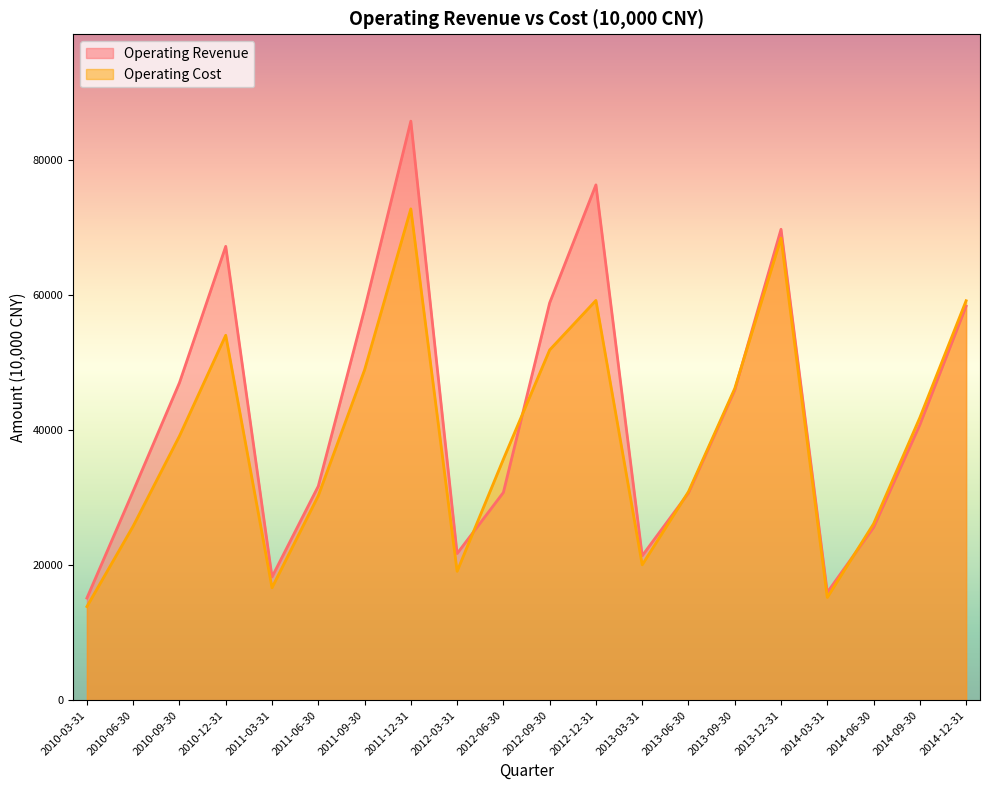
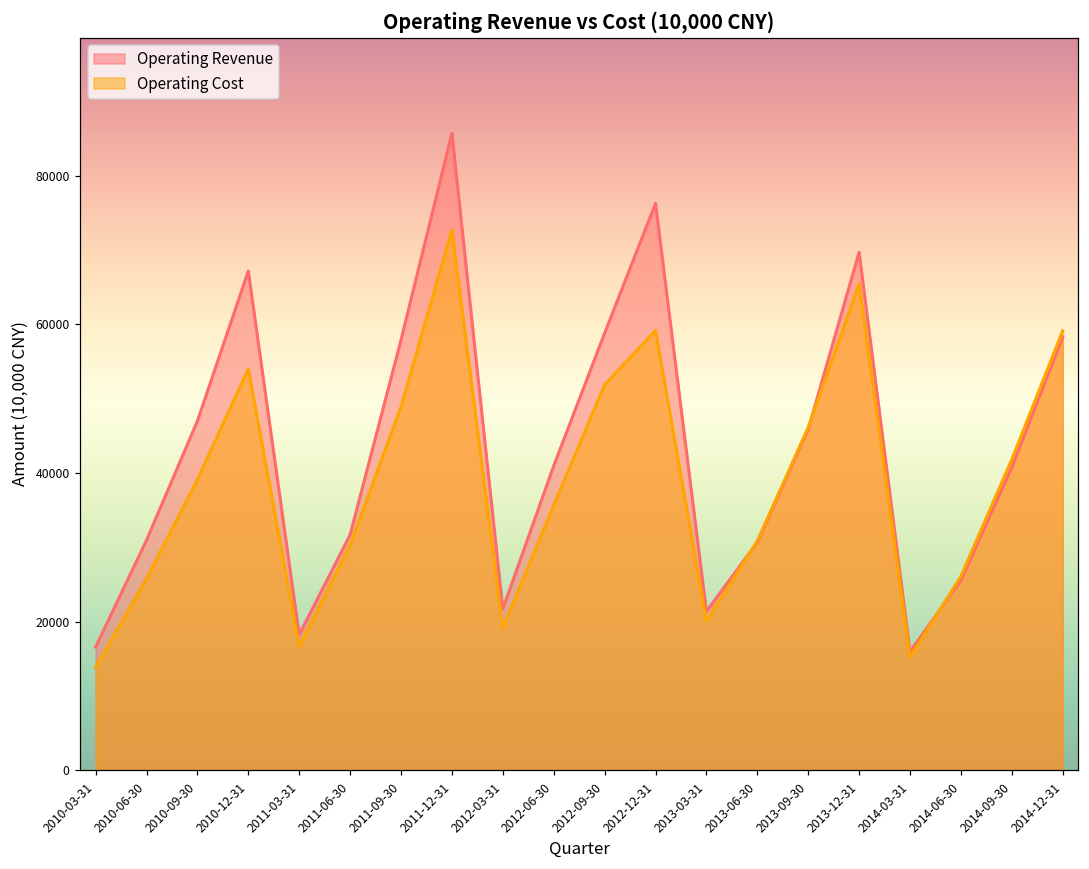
Operating Revenue, 2010-03-31: 15000 -> 17000
Operating Revenue, 2012-06-30: 31000 -> 41000
Operating Cost, 2013-12-31: 68000 -> 65000
